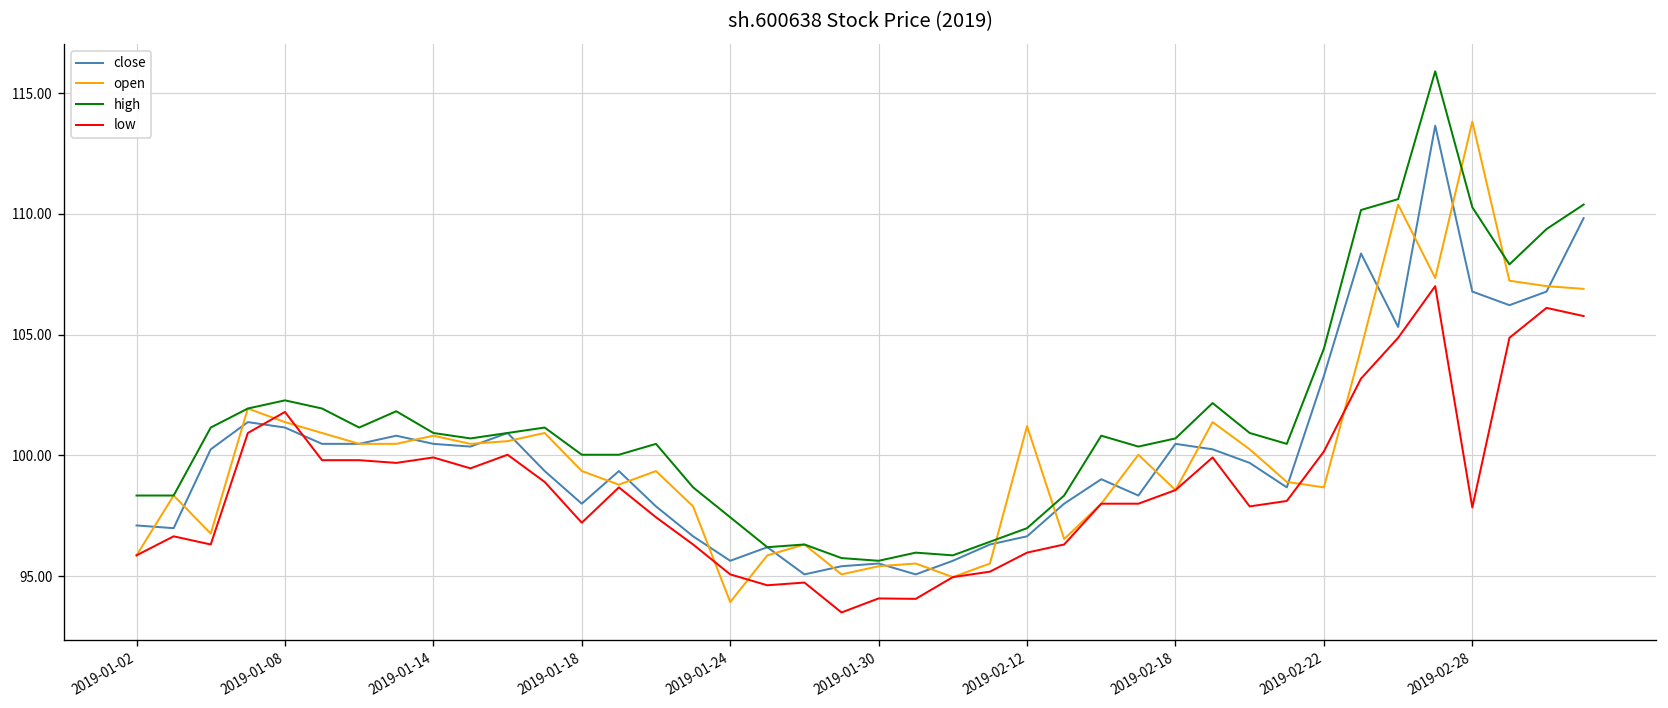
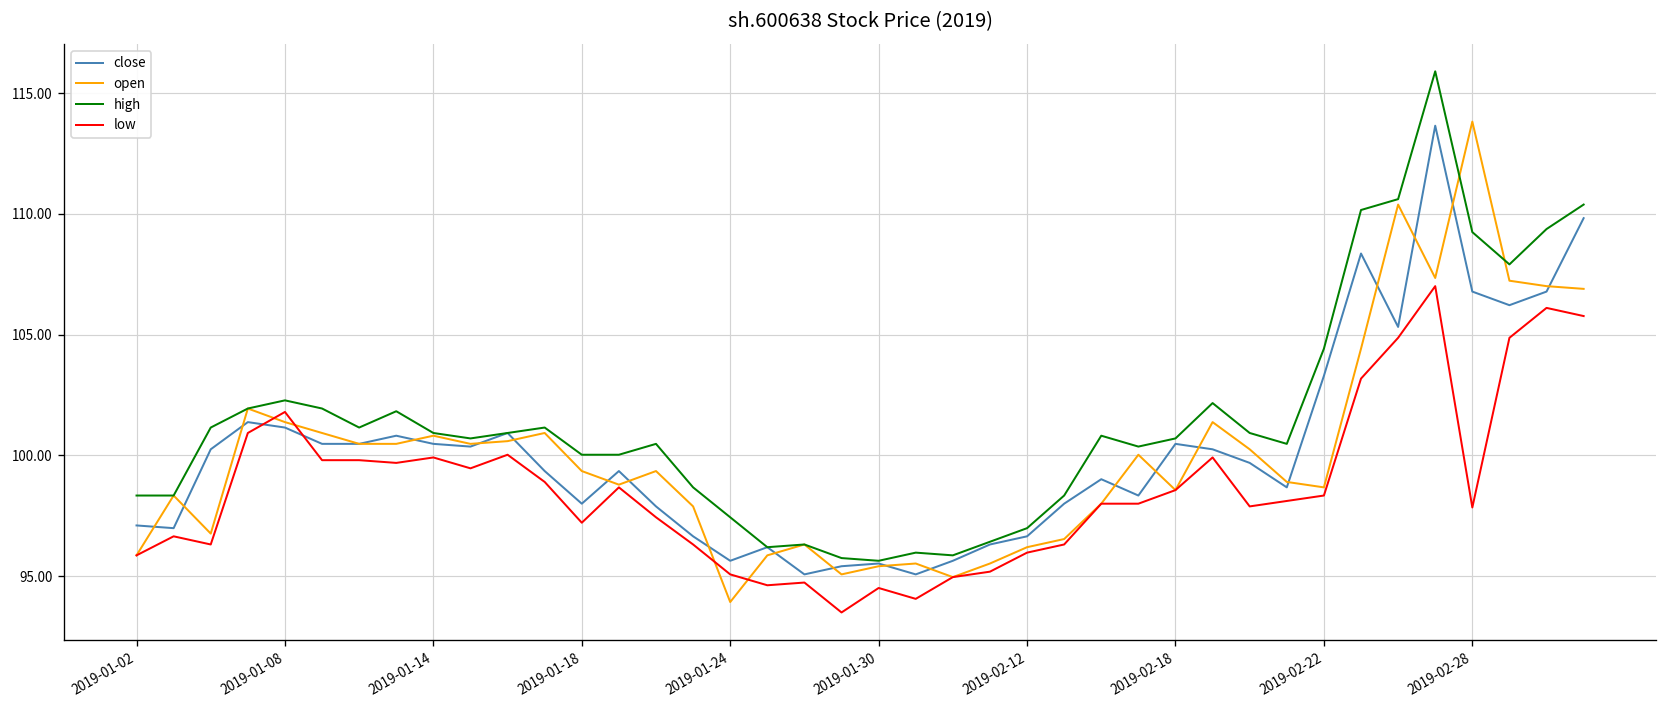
low, 2019-01-30: 94.1 -> 94.5
open, 2019-02-12: 101.2 -> 96.2
low, 2019-02-22: 100.2 -> 98.3
high, 2019-02-28: 110.3 -> 109.2
